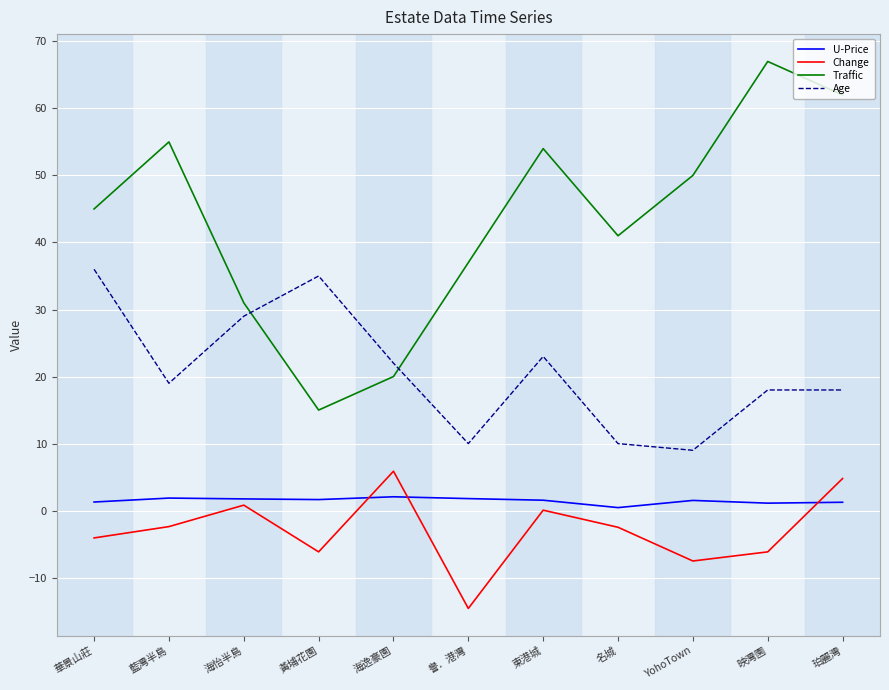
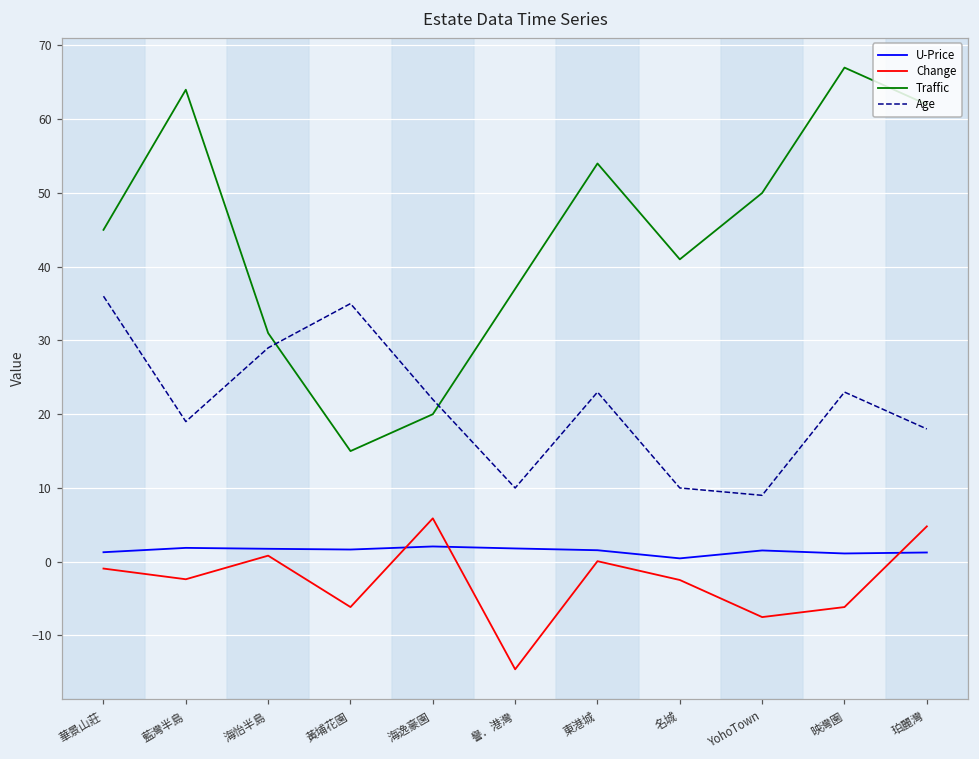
Change, 華景山莊: -4 -> -1
Traffic, 藍灣半島: 55 -> 64
Age, 映灣園: 18 -> 23
